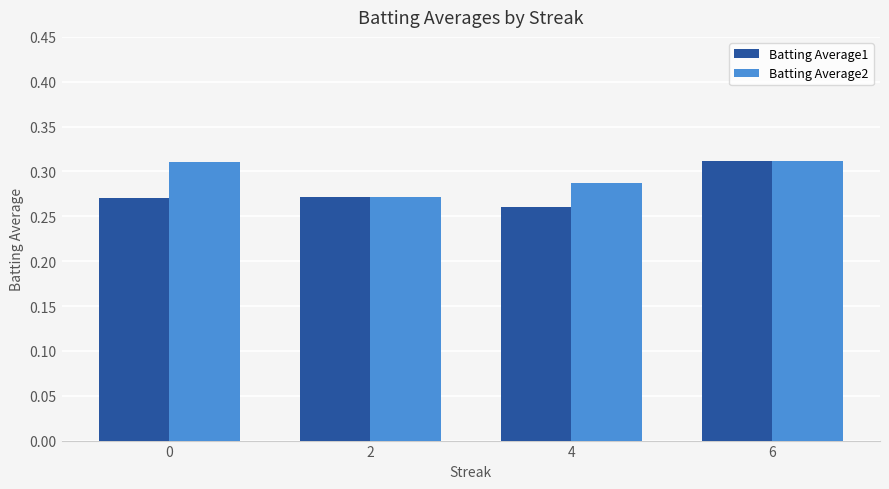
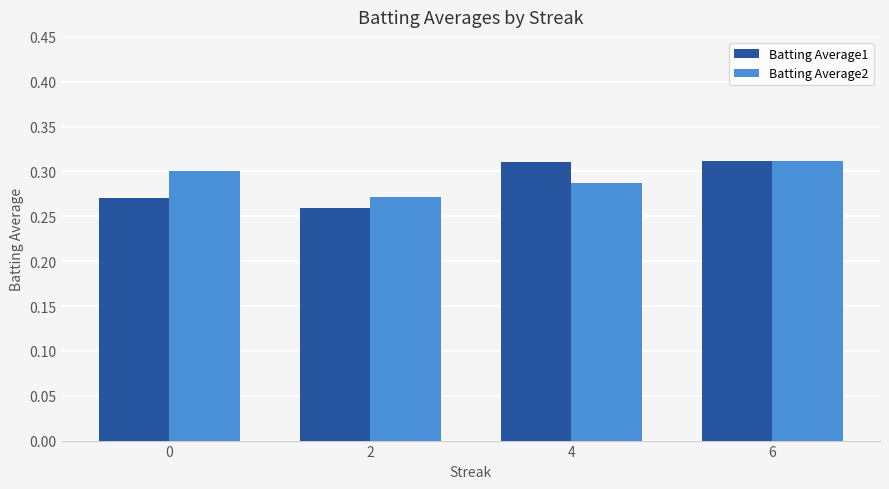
Batting Average2, 0: 0.31 -> 0.30
Batting Average1, 2: 0.27 -> 0.26
Batting Average1, 4: 0.26 -> 0.31
